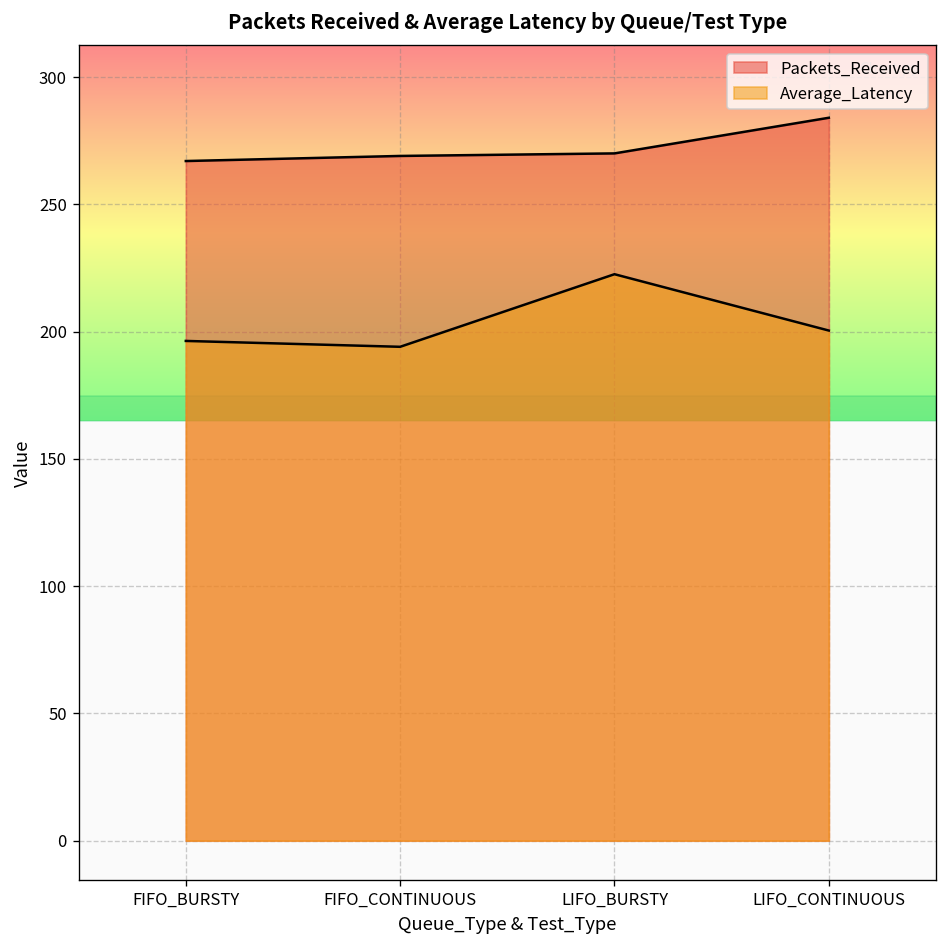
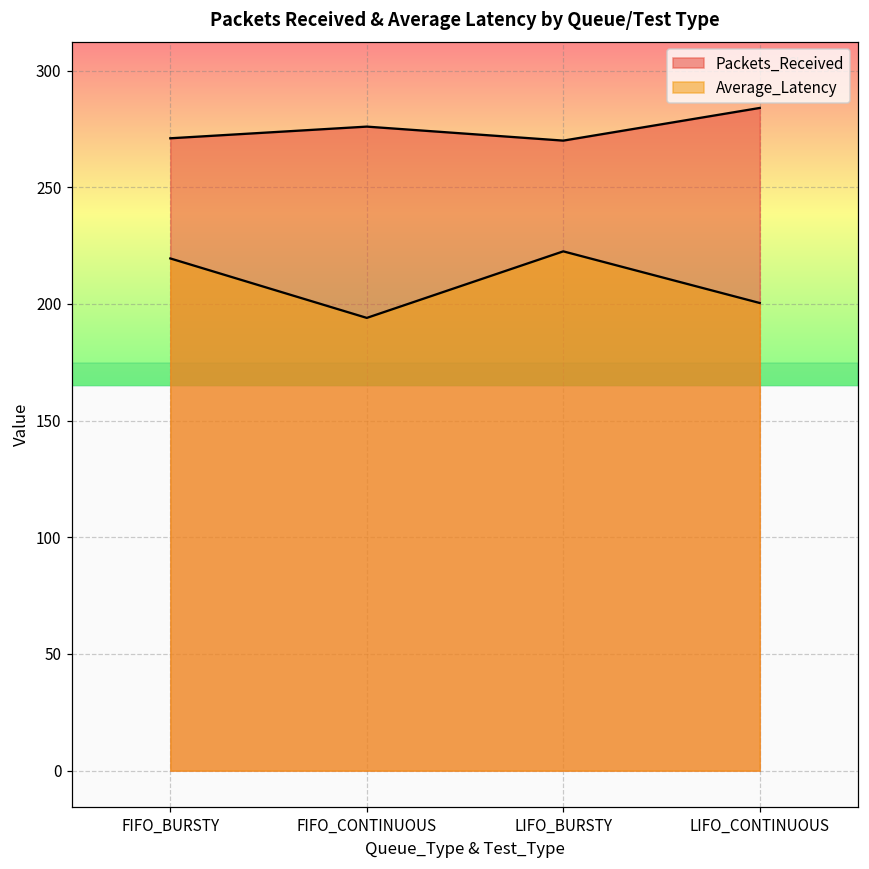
Packets_Received, FIFO_BURSTY: 267 -> 271
Average_Latency, FIFO_BURSTY: 196 -> 220
Packets_Received, FIFO_CONTINUOUS: 269 -> 276
